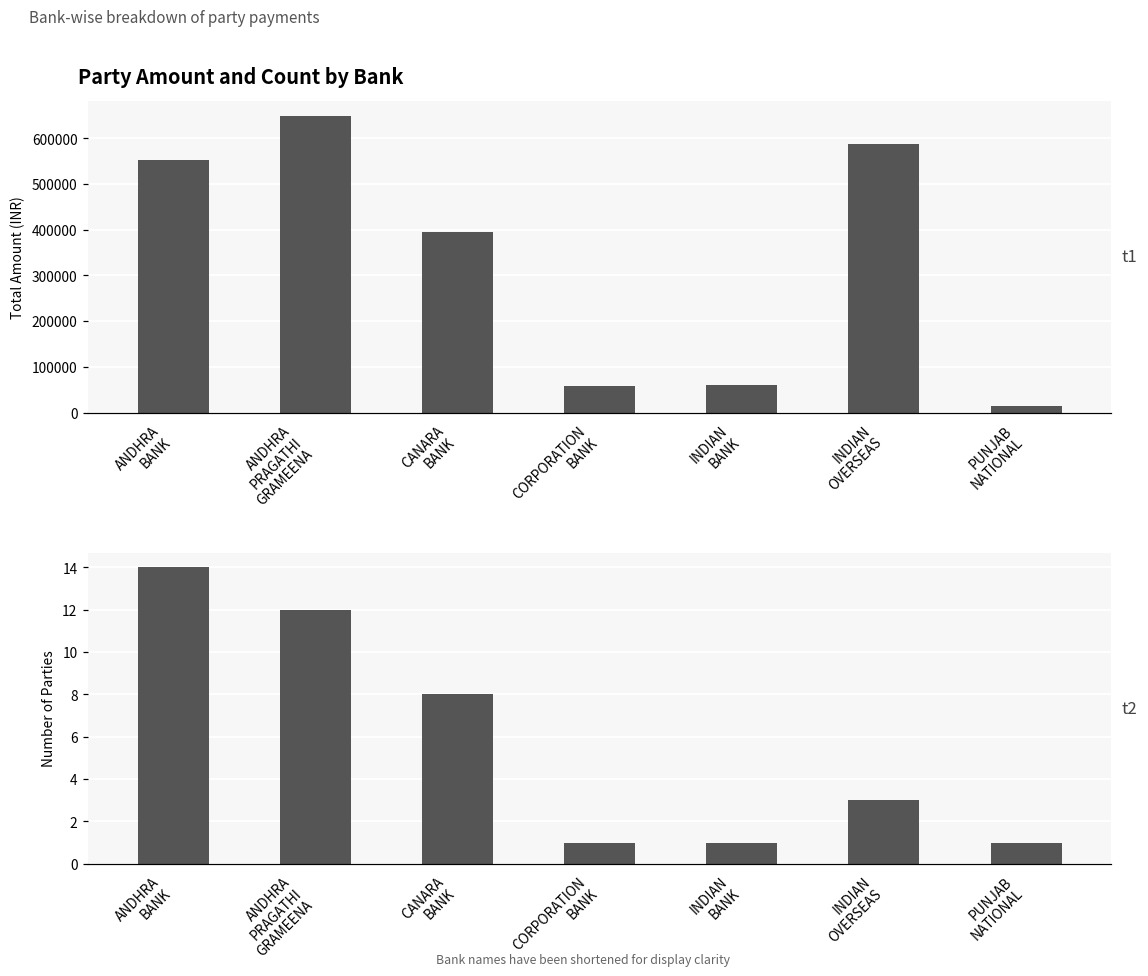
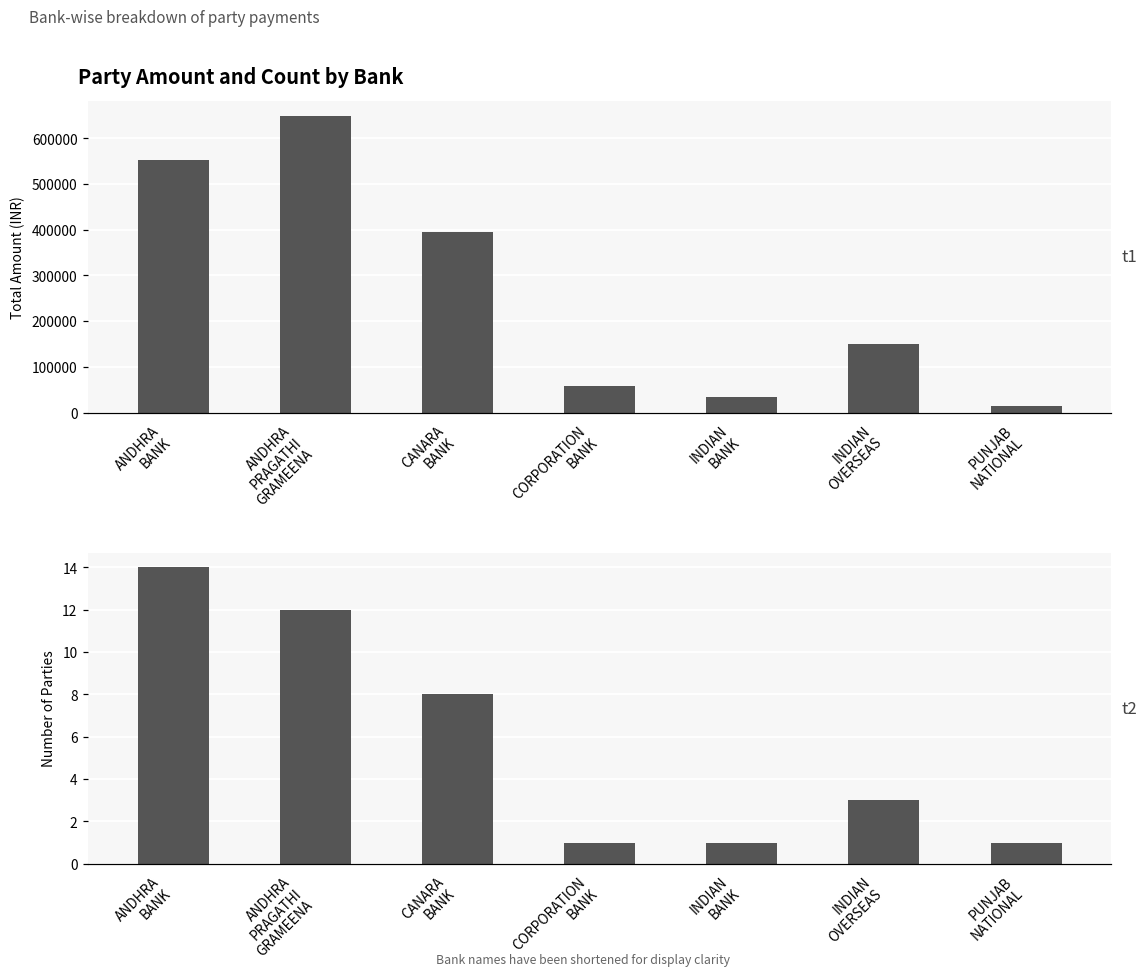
Party Amount and Count by Bank, INDIAN BANK: 60000 -> 30000
Party Amount and Count by Bank, INDIAN OVERSEAS: 590000 -> 150000
